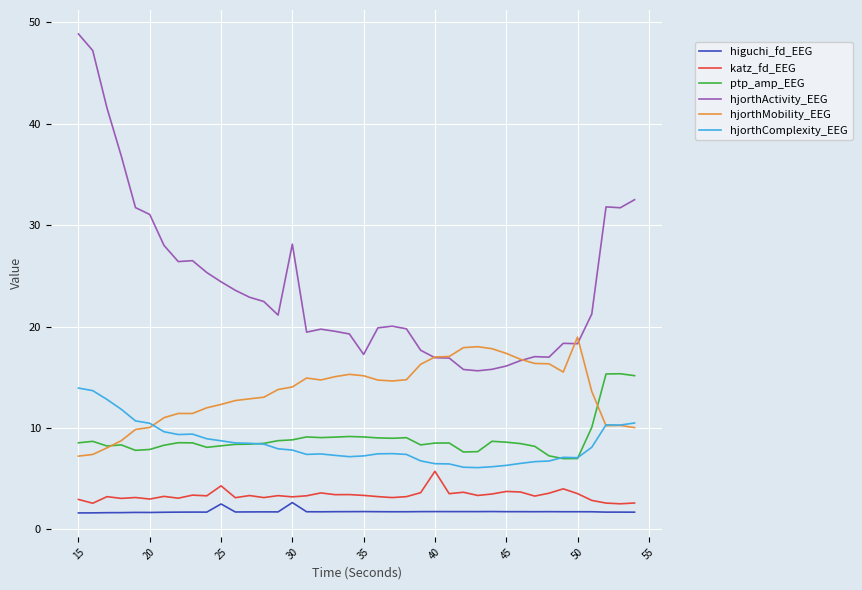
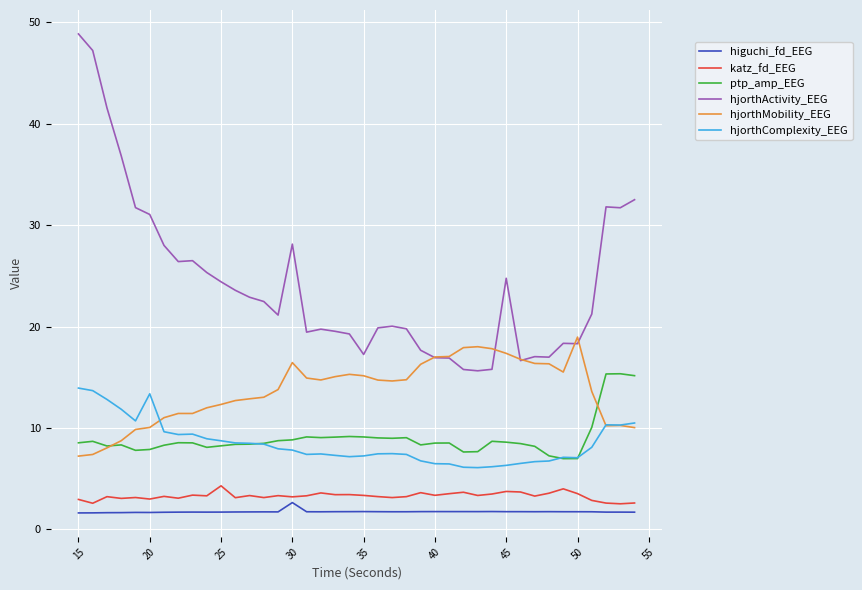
hjorthComplexity_EEG, 20: 10.5 -> 13.4
higuchi_fd_EEG, 25: 2.5 -> 1.7
hjorthMobility_EEG, 30: 14.0 -> 16.4
katz_fd_EEG, 40: 5.7 -> 3.4
hjorthActivity_EEG, 45: 16.1 -> 24.8
